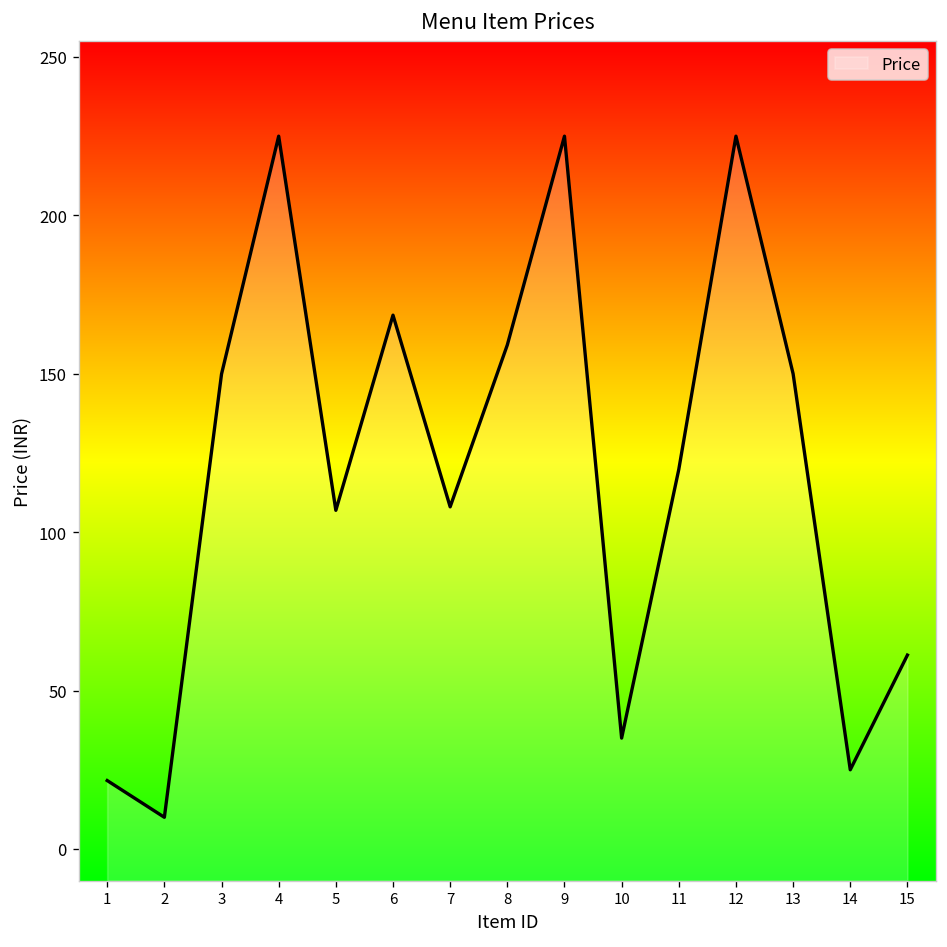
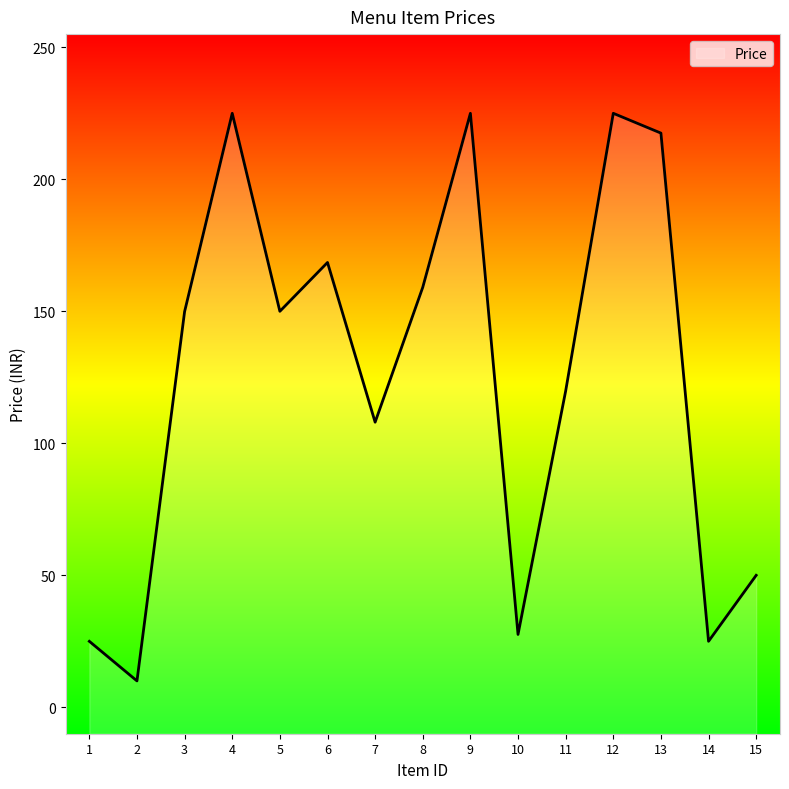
1: 22 -> 25
5: 107 -> 150
10: 35 -> 28
13: 150 -> 218
15: 61 -> 50
